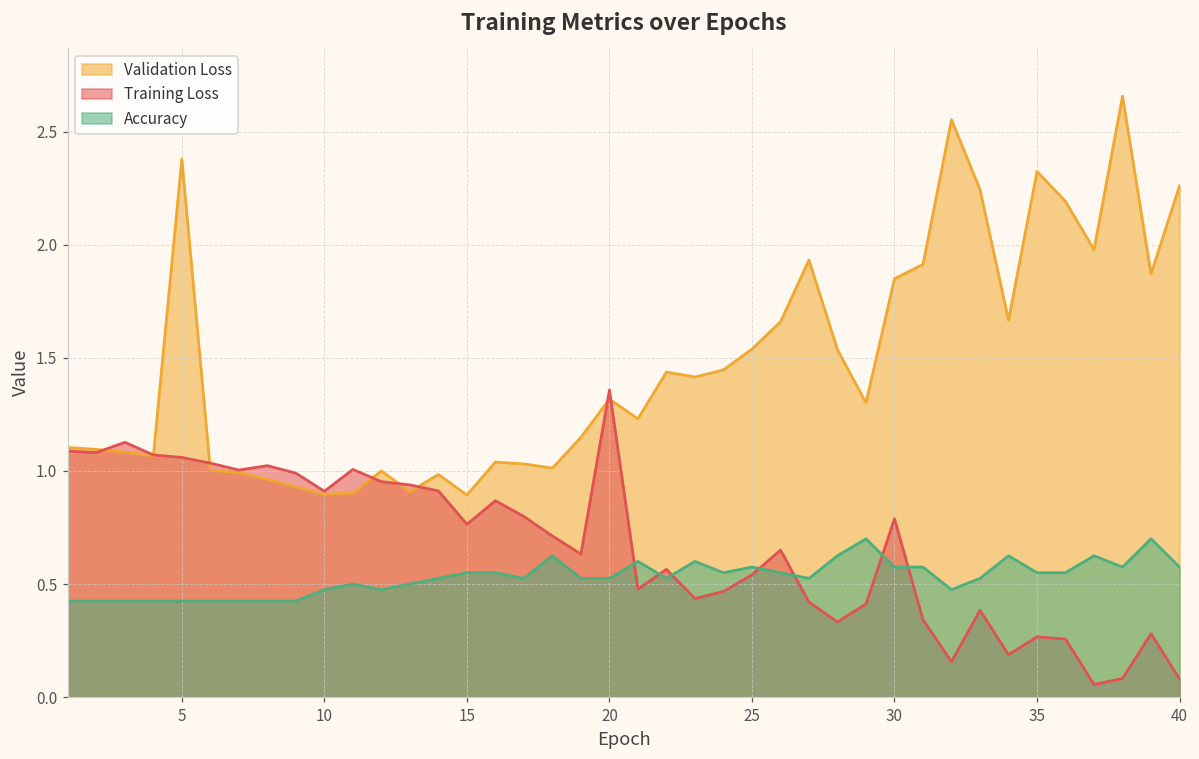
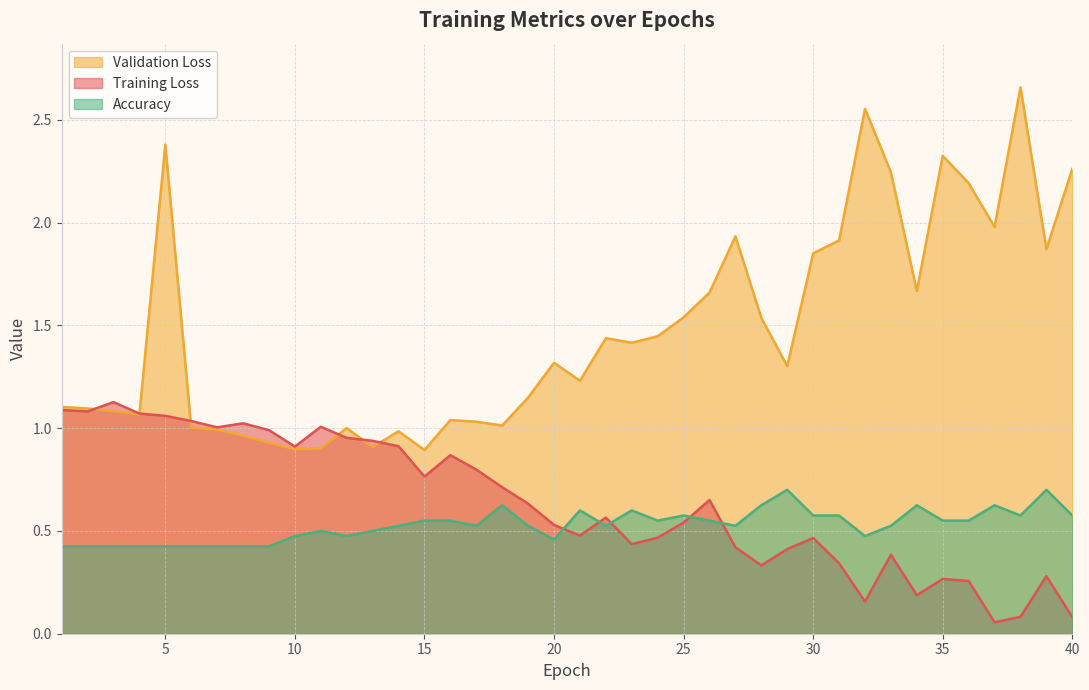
Training Loss, 20: 1.36 -> 0.53
Accuracy, 20: 0.53 -> 0.46
Training Loss, 30: 0.79 -> 0.47
